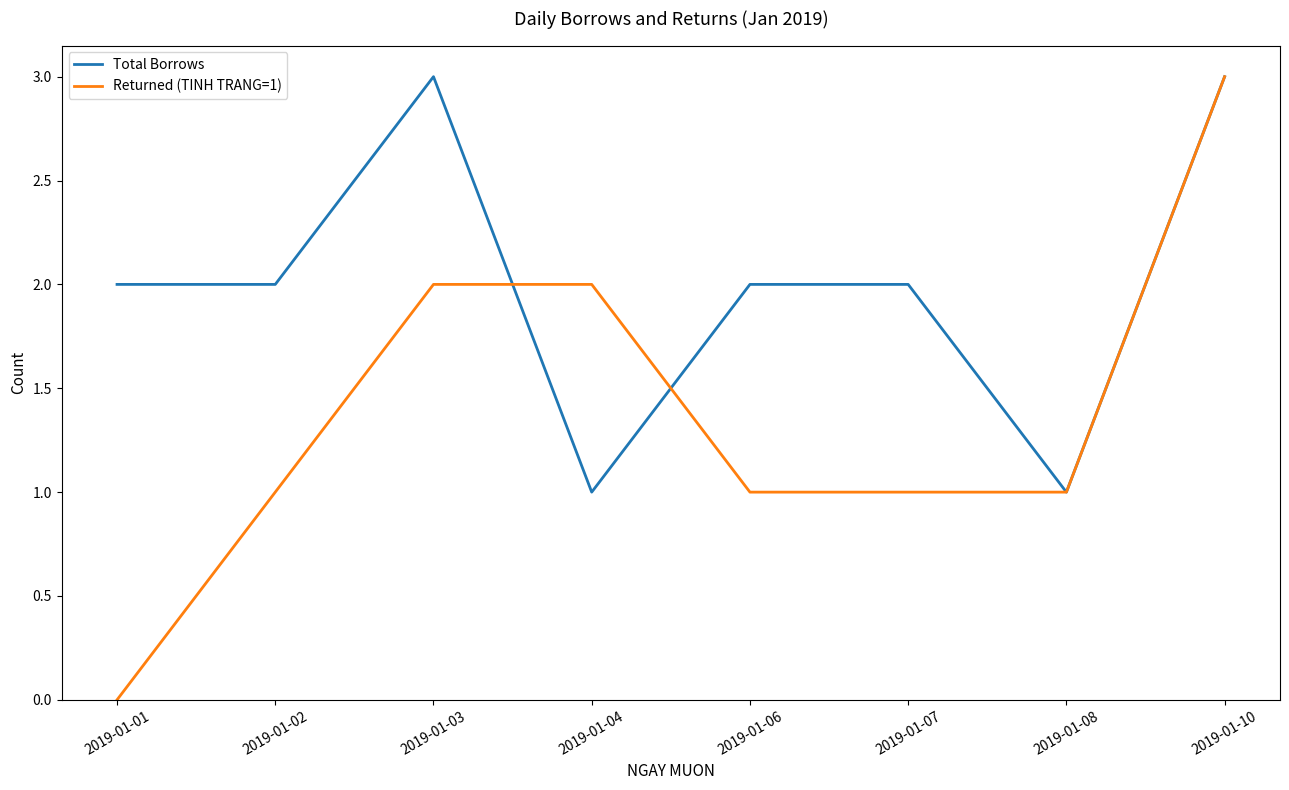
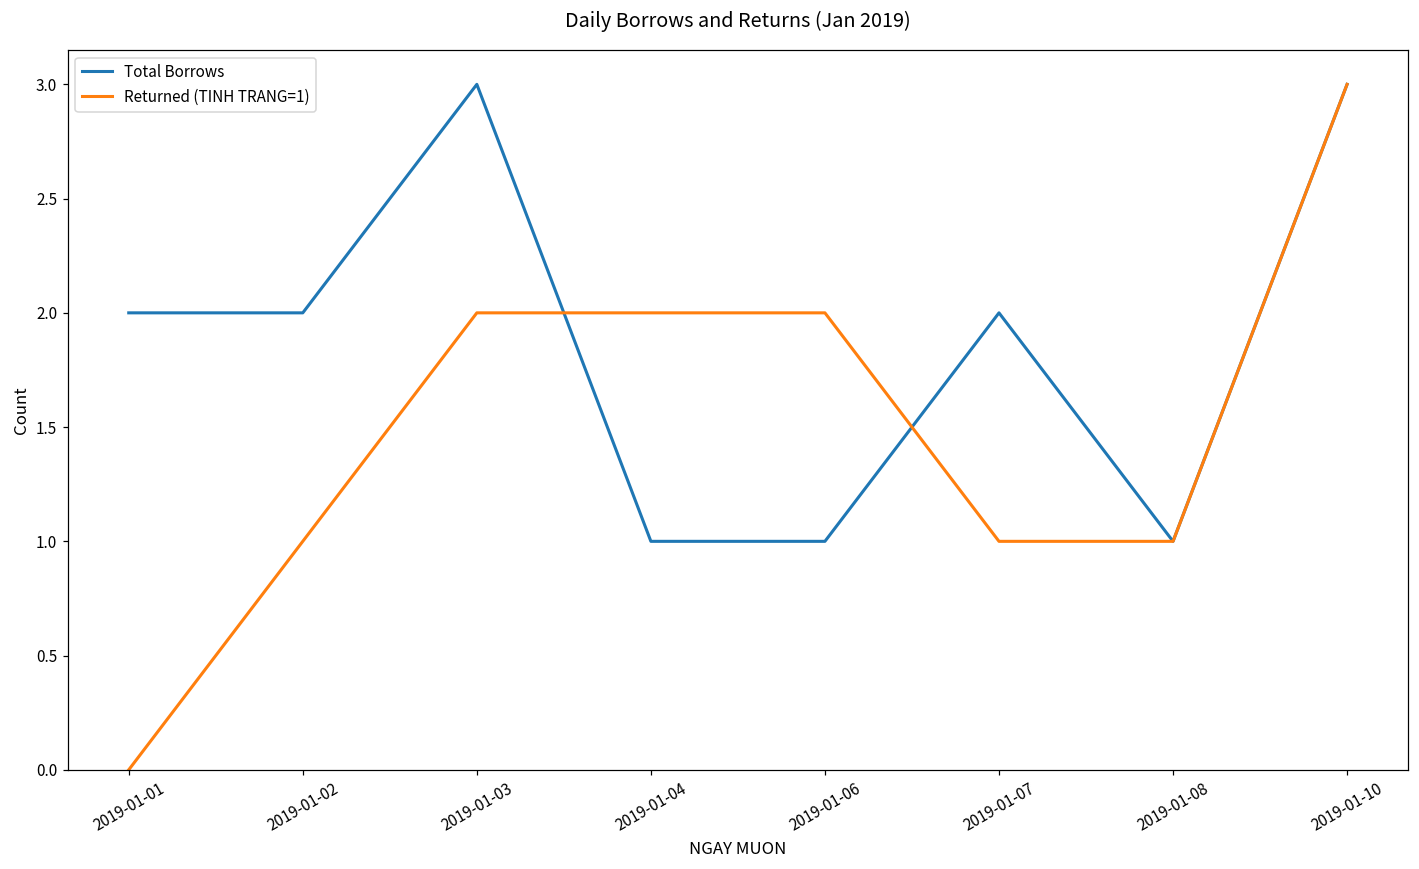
Total Borrows, 2019-01-06: 2 -> 1
Returned (TINH TRANG=1), 2019-01-06: 1 -> 2
